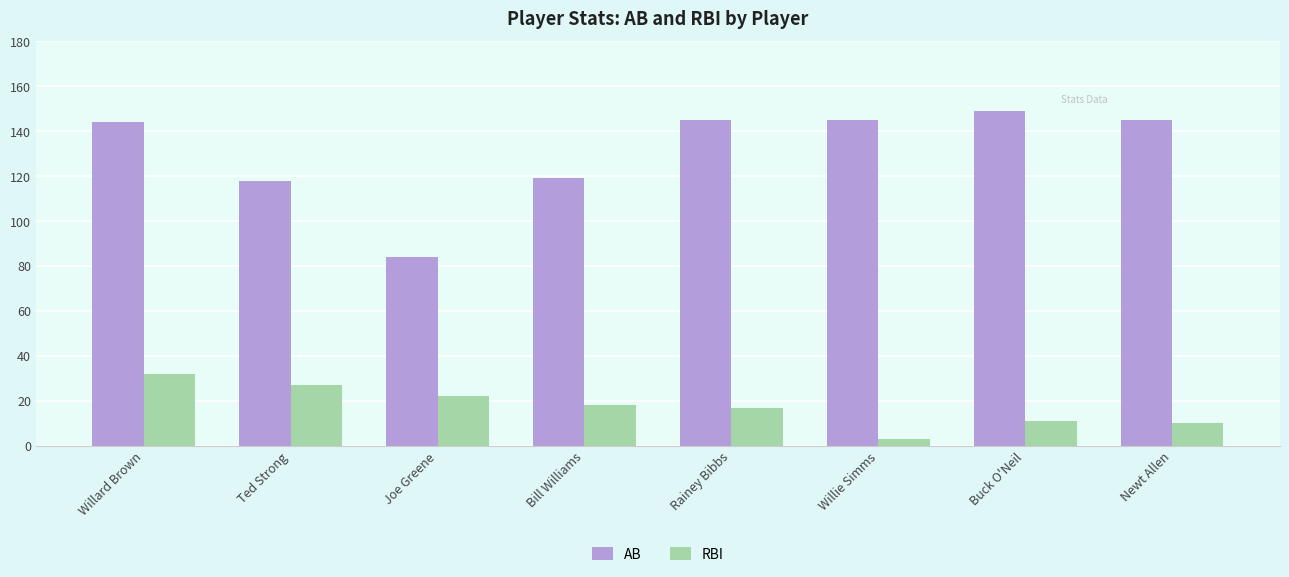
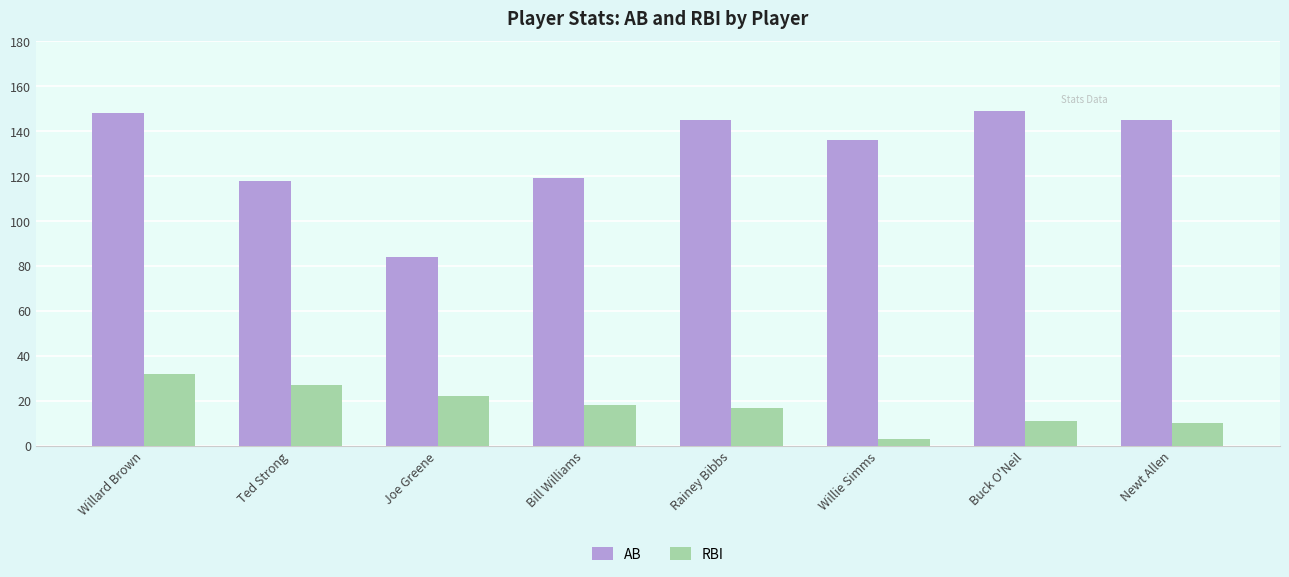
AB, Willard Brown: 144 -> 148
AB, Willie Simms: 145 -> 136
